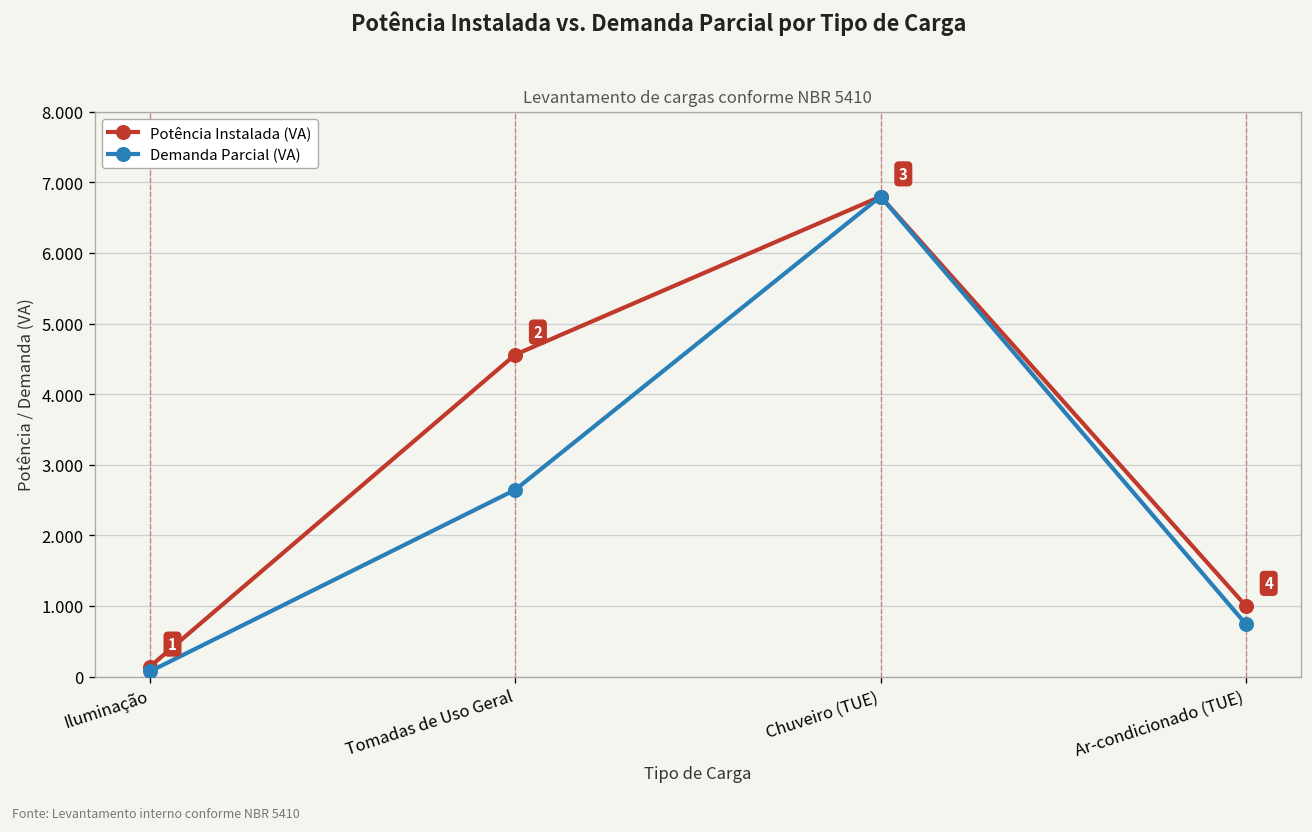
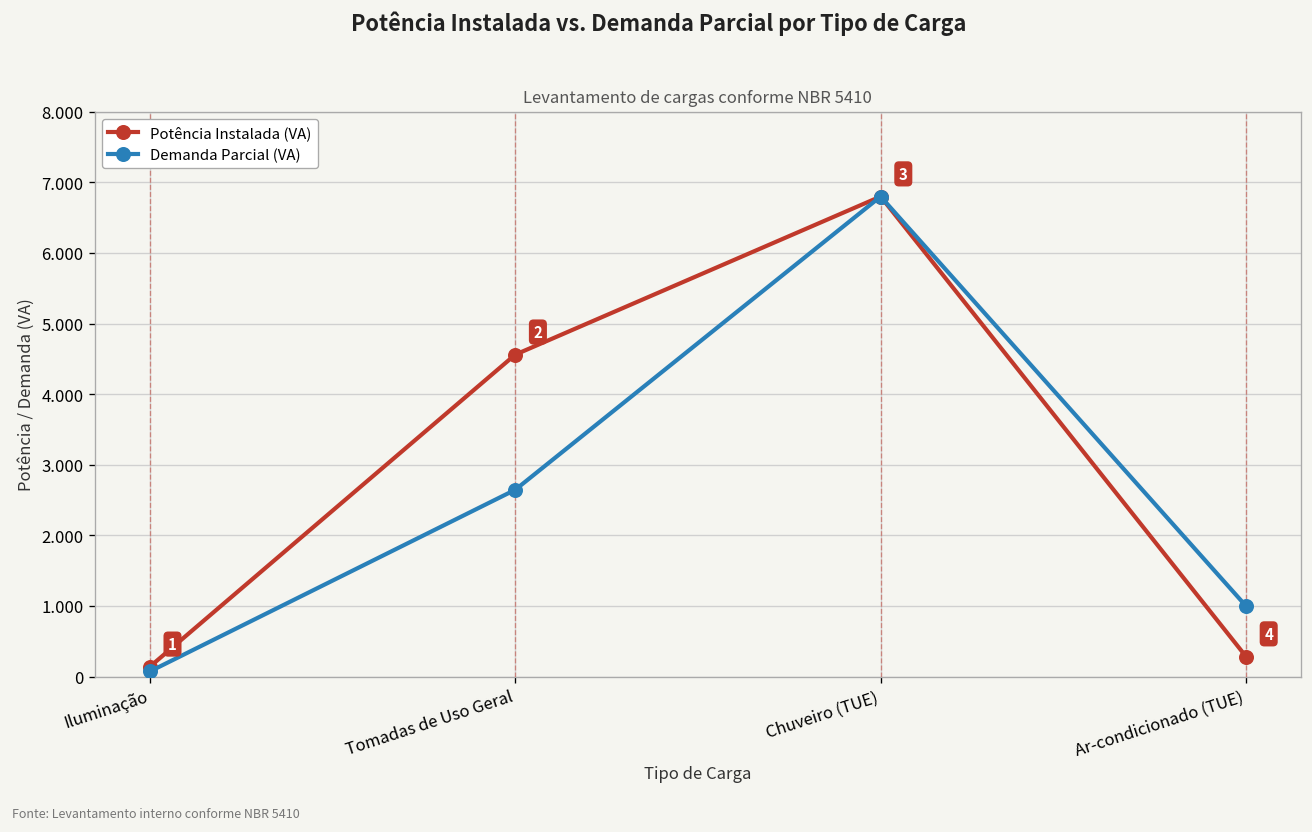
Potência Instalada (VA), Ar-condicionado (TUE): 1.0 -> 0.3
Demanda Parcial (VA), Ar-condicionado (TUE): 0.7 -> 1.0
